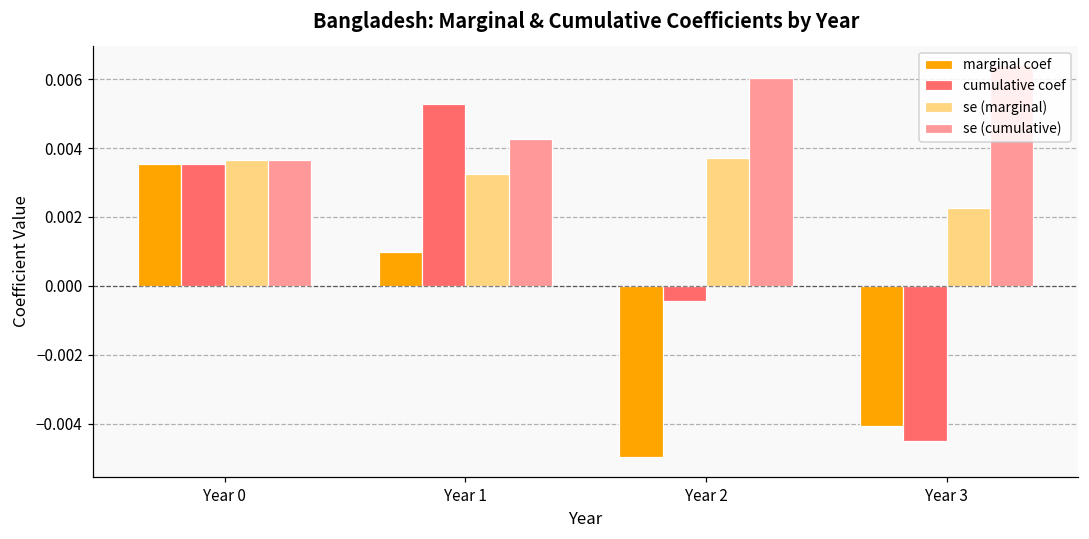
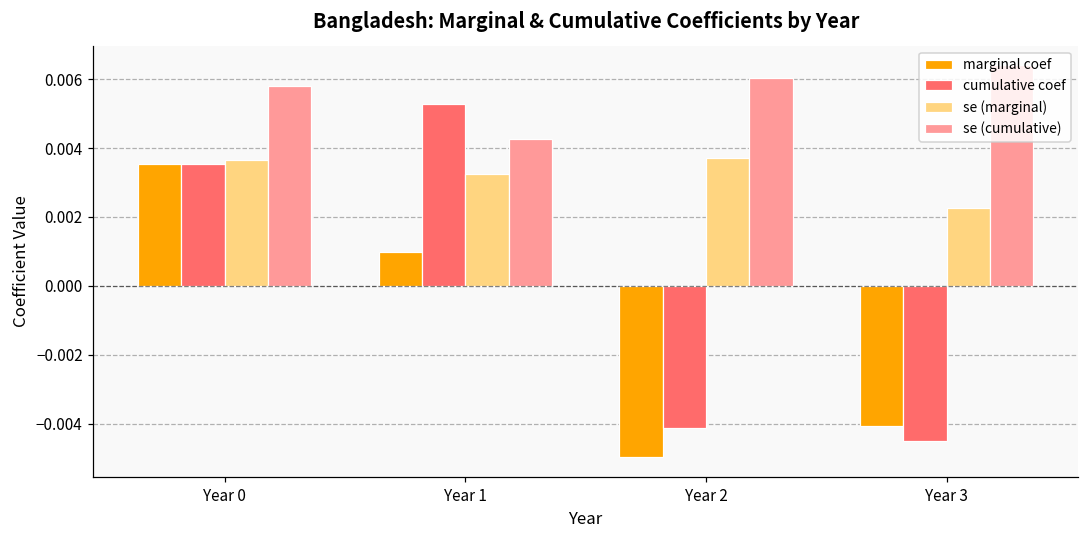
se (cumulative), Year 0: 0.0036 -> 0.0058
cumulative coef, Year 2: -0.0004 -> -0.0041
